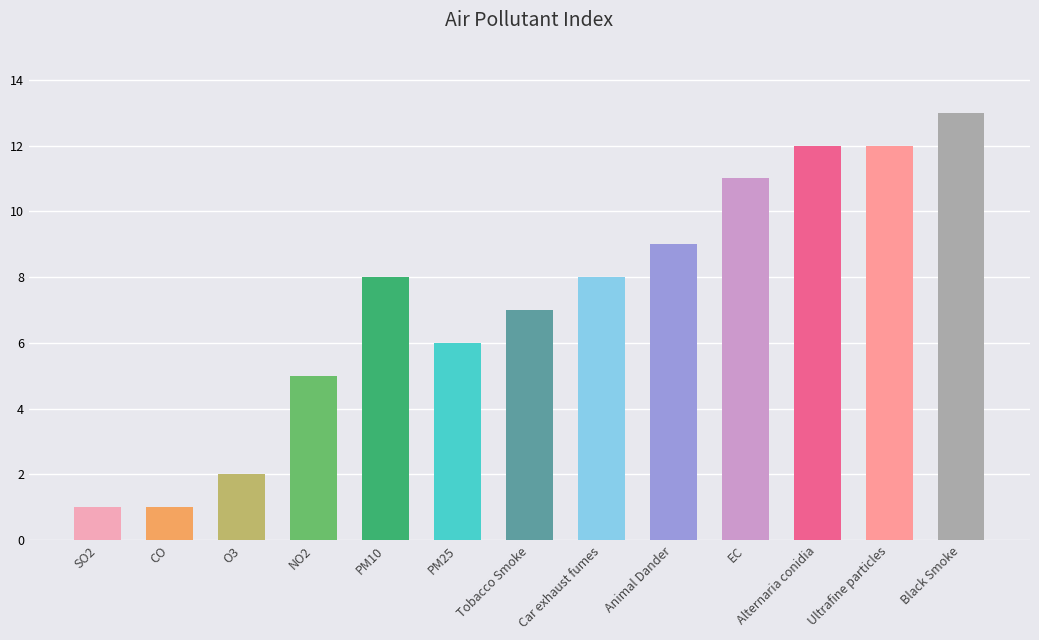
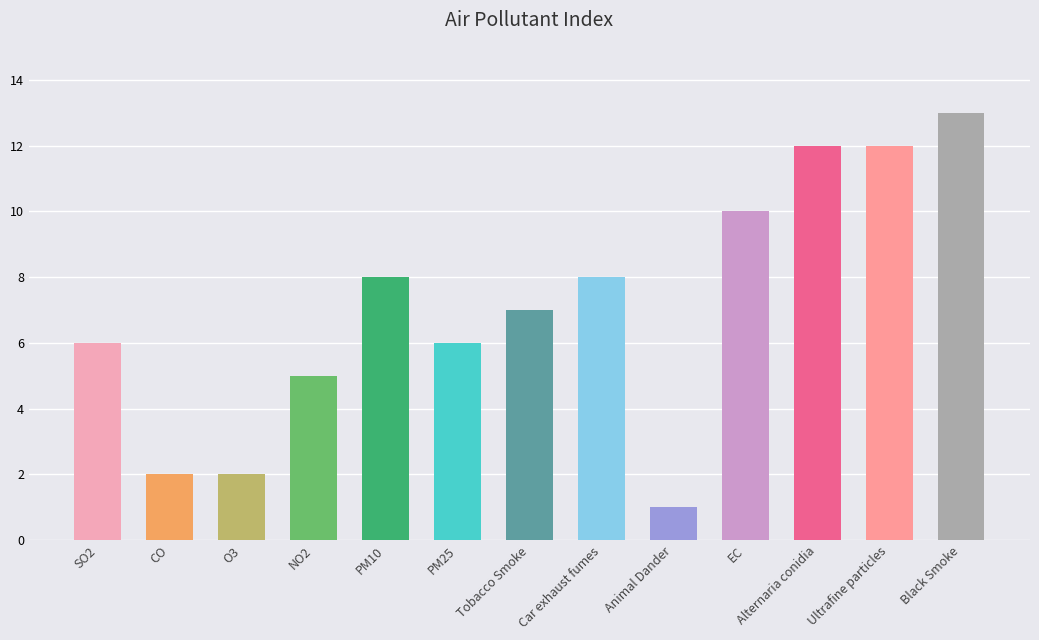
SO2: 1 -> 6
CO: 1 -> 2
Animal Dander: 9 -> 1
EC: 11 -> 10
